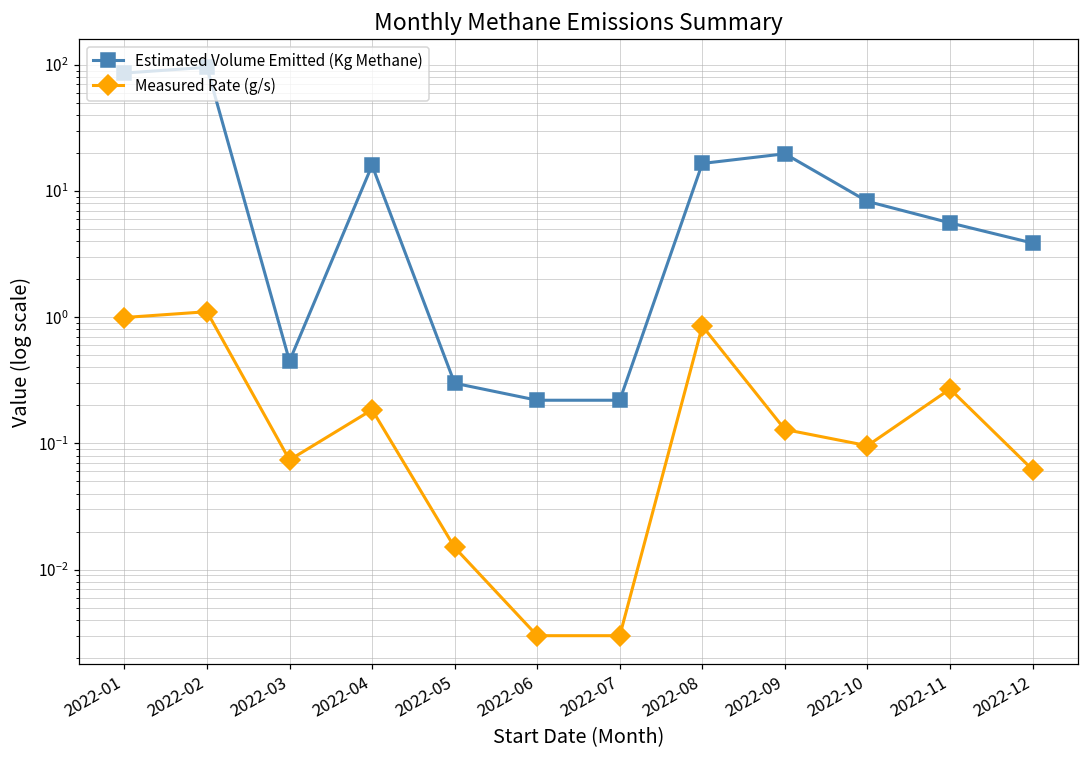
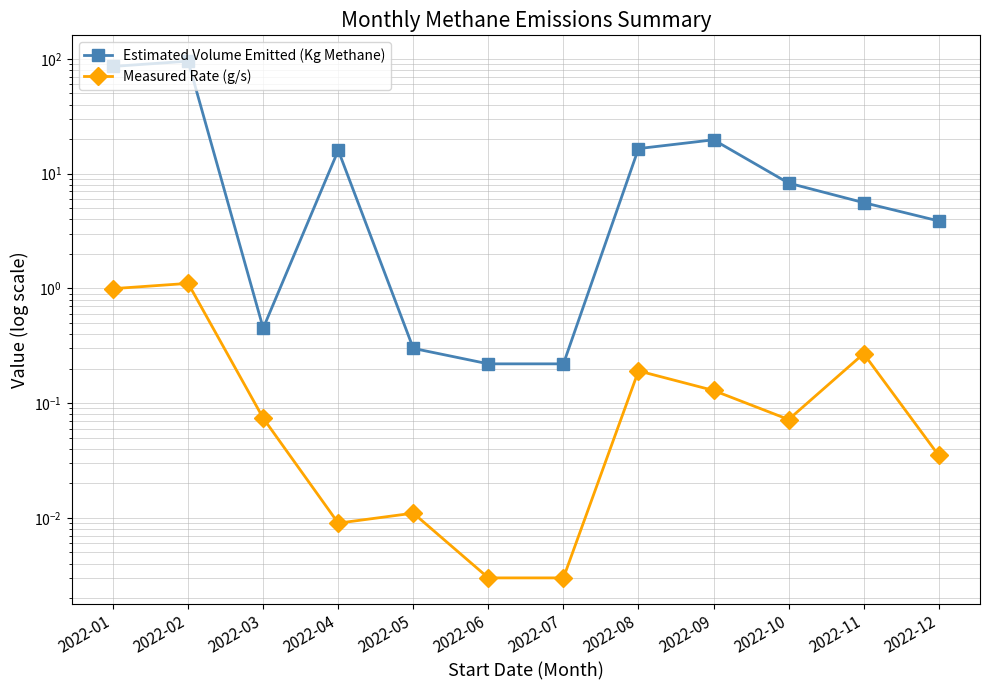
Measured Rate (g/s), 2022-04: 0.19 -> 0.009
Measured Rate (g/s), 2022-05: 0.015 -> 0.011
Measured Rate (g/s), 2022-08: 0.9 -> 0.19
Measured Rate (g/s), 2022-10: 0.10 -> 0.07
Measured Rate (g/s), 2022-12: 0.06 -> 0.035
